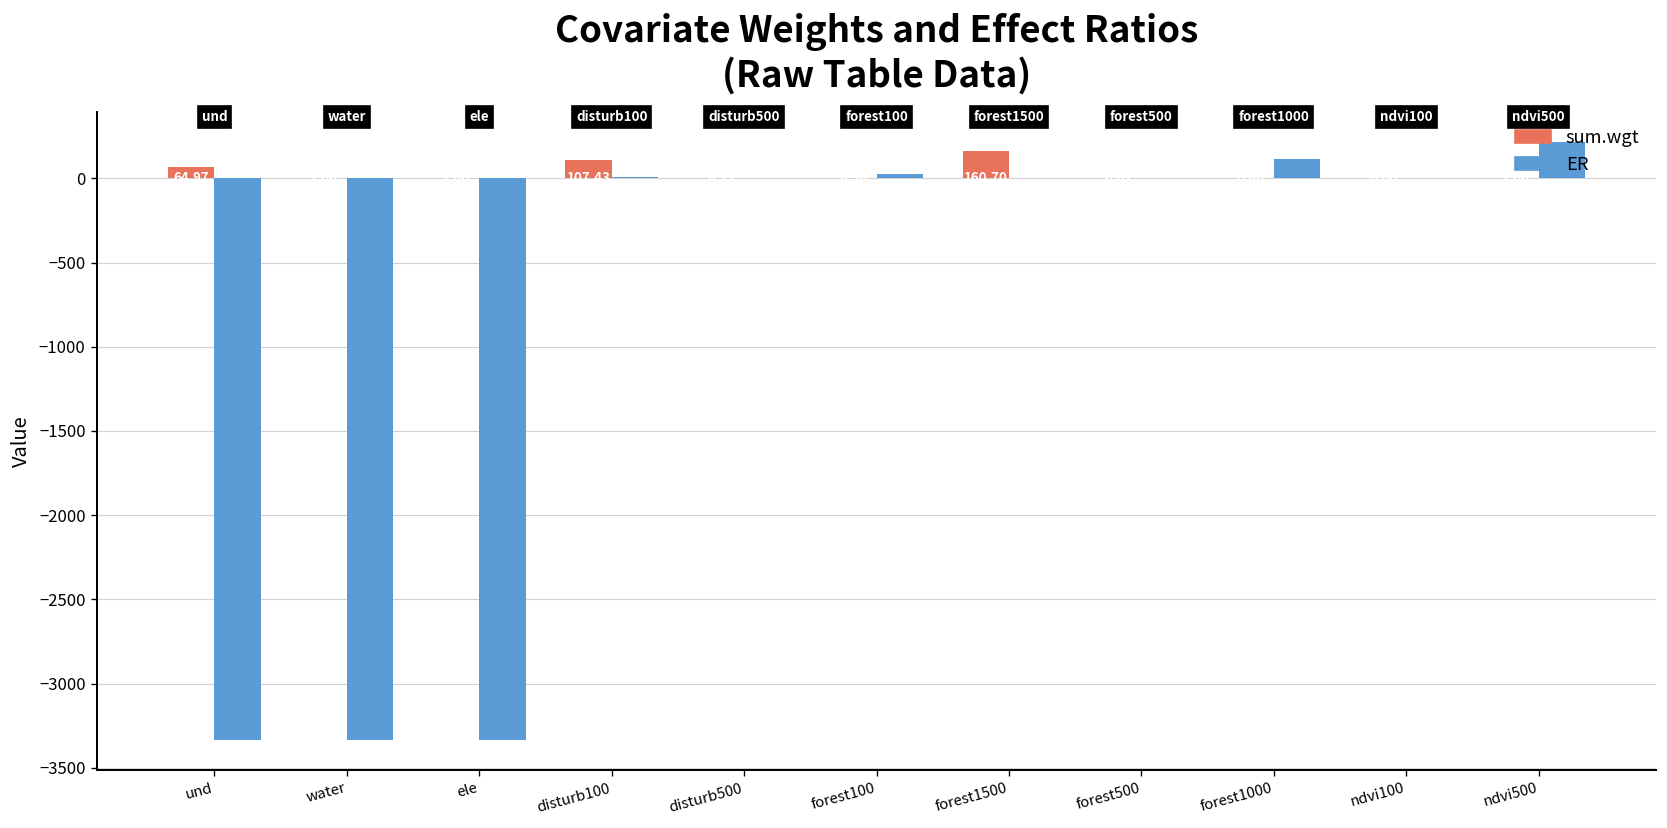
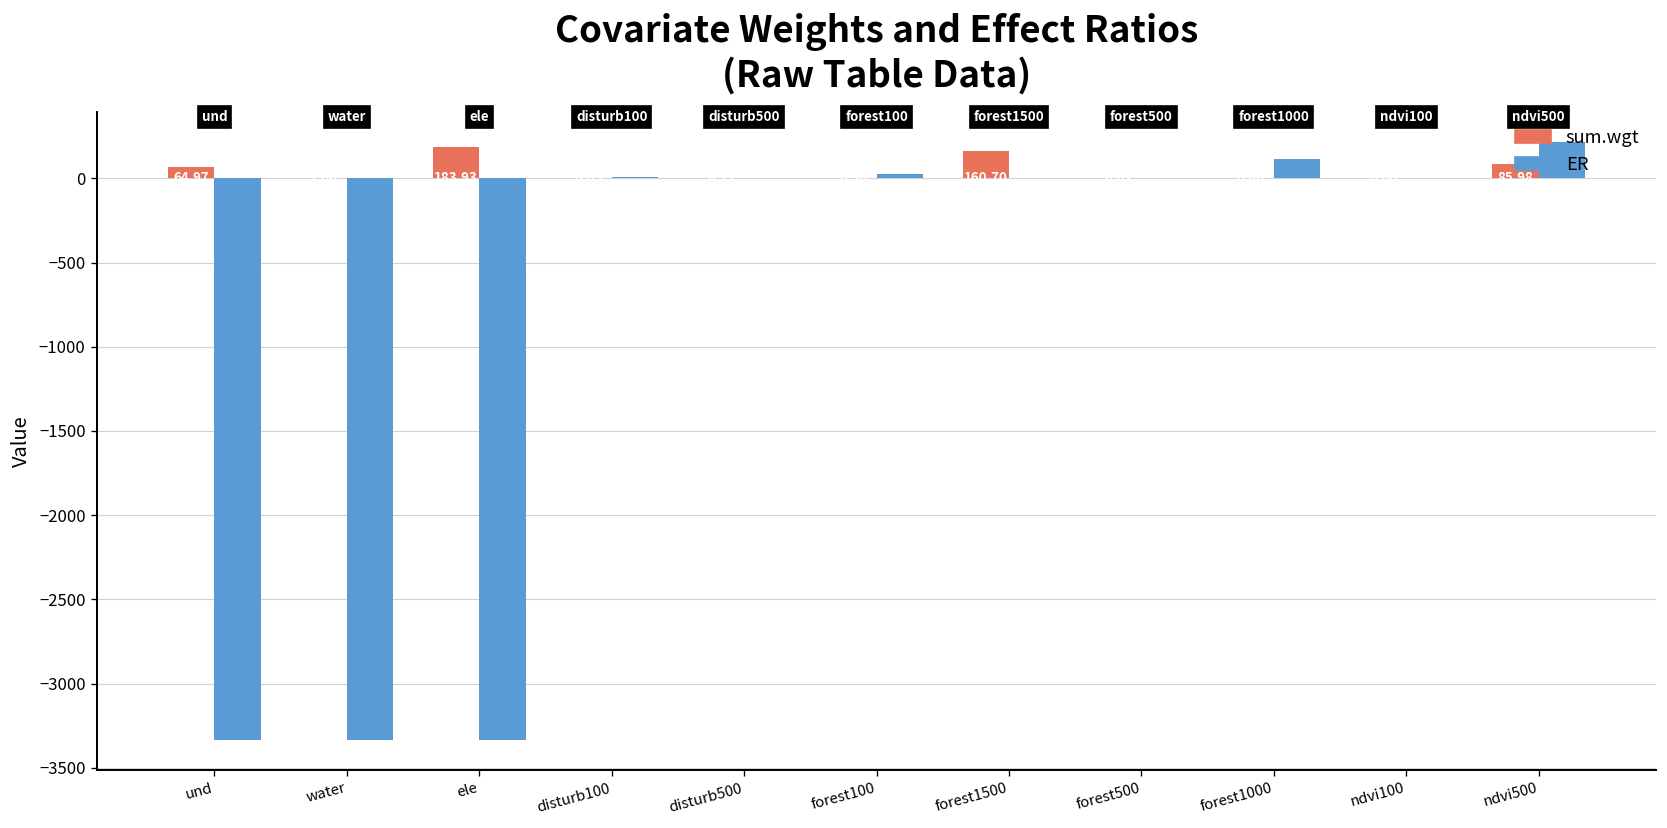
sum.wgt, ele: 0 -> 180
sum.wgt, disturb100: 110 -> 0
sum.wgt, ndvi500: 0 -> 90
